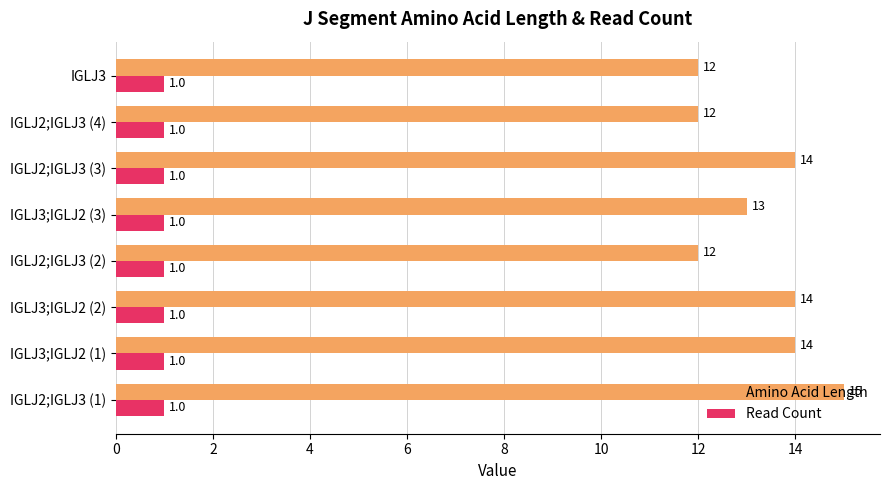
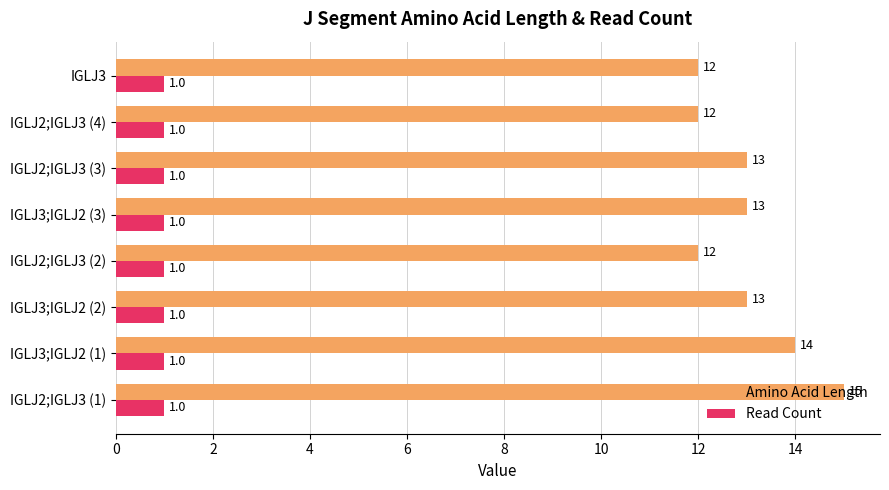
Amino Acid Length, IGLJ2;IGLJ3 (3): 14 -> 13
Amino Acid Length, IGLJ3;IGLJ2 (2): 14 -> 13
